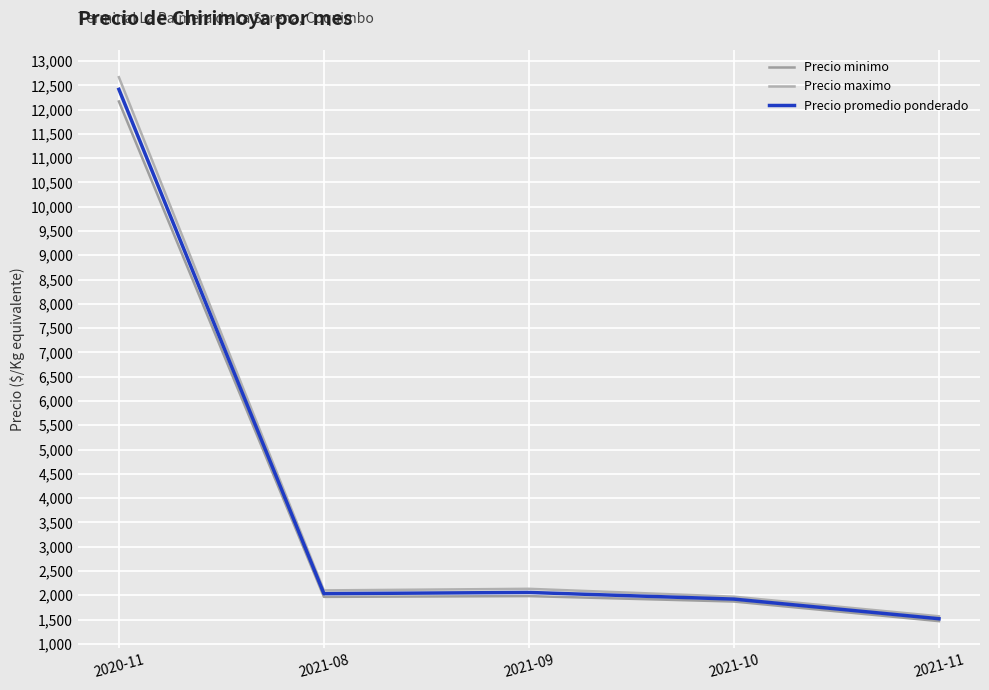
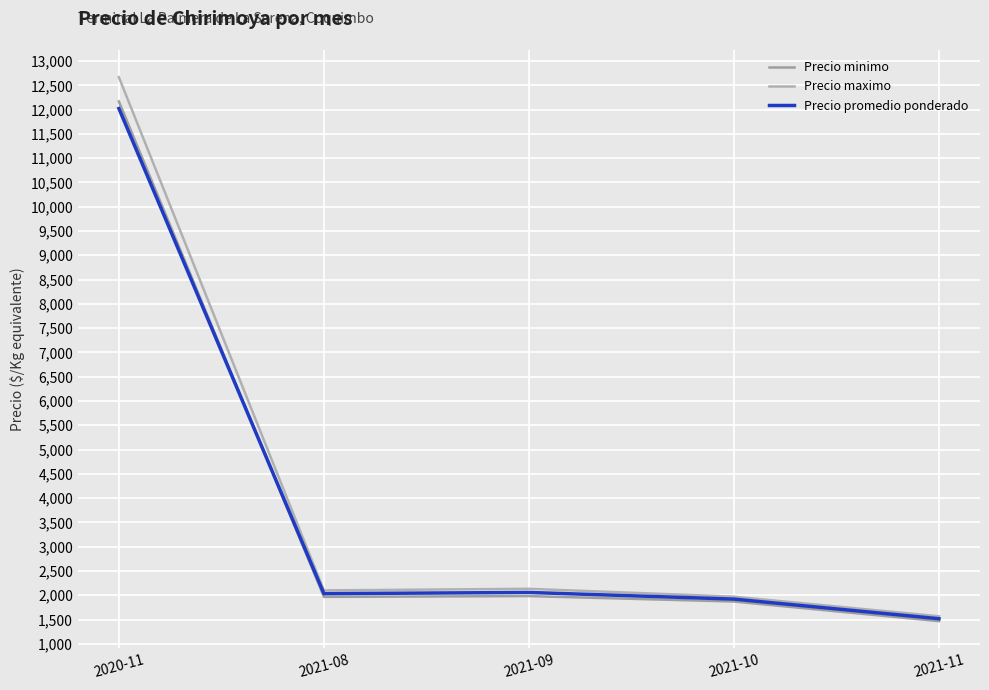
Precio promedio ponderado, 2020-11: 12,400 -> 12,000
